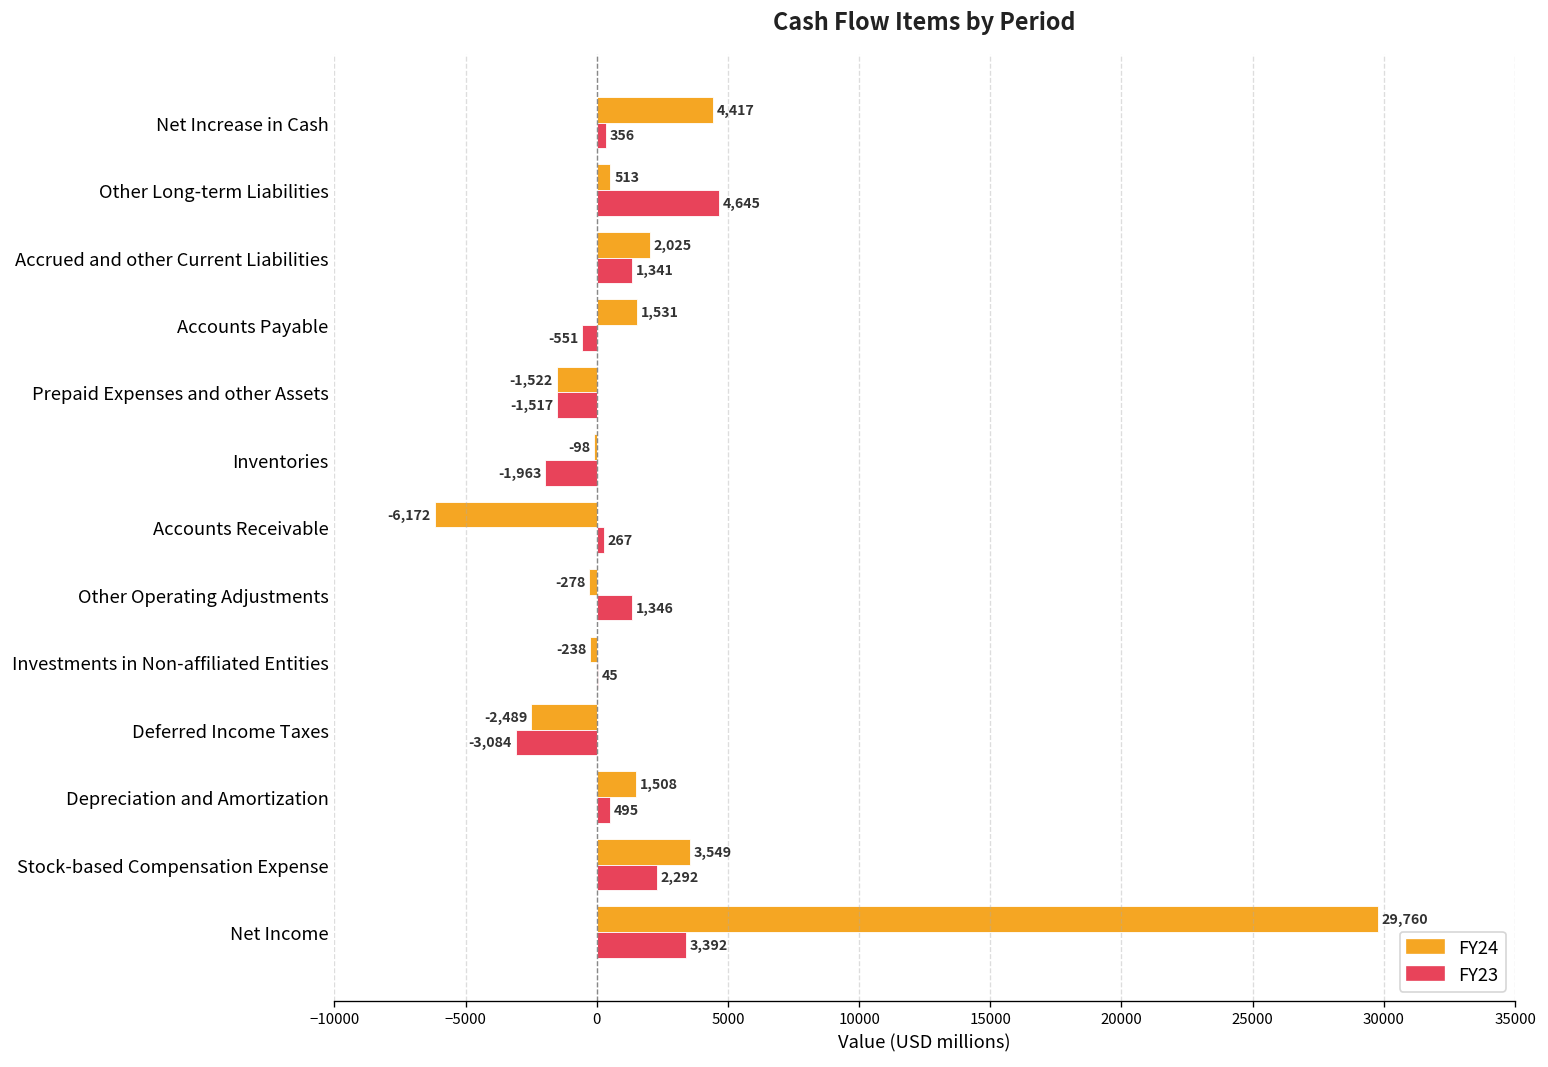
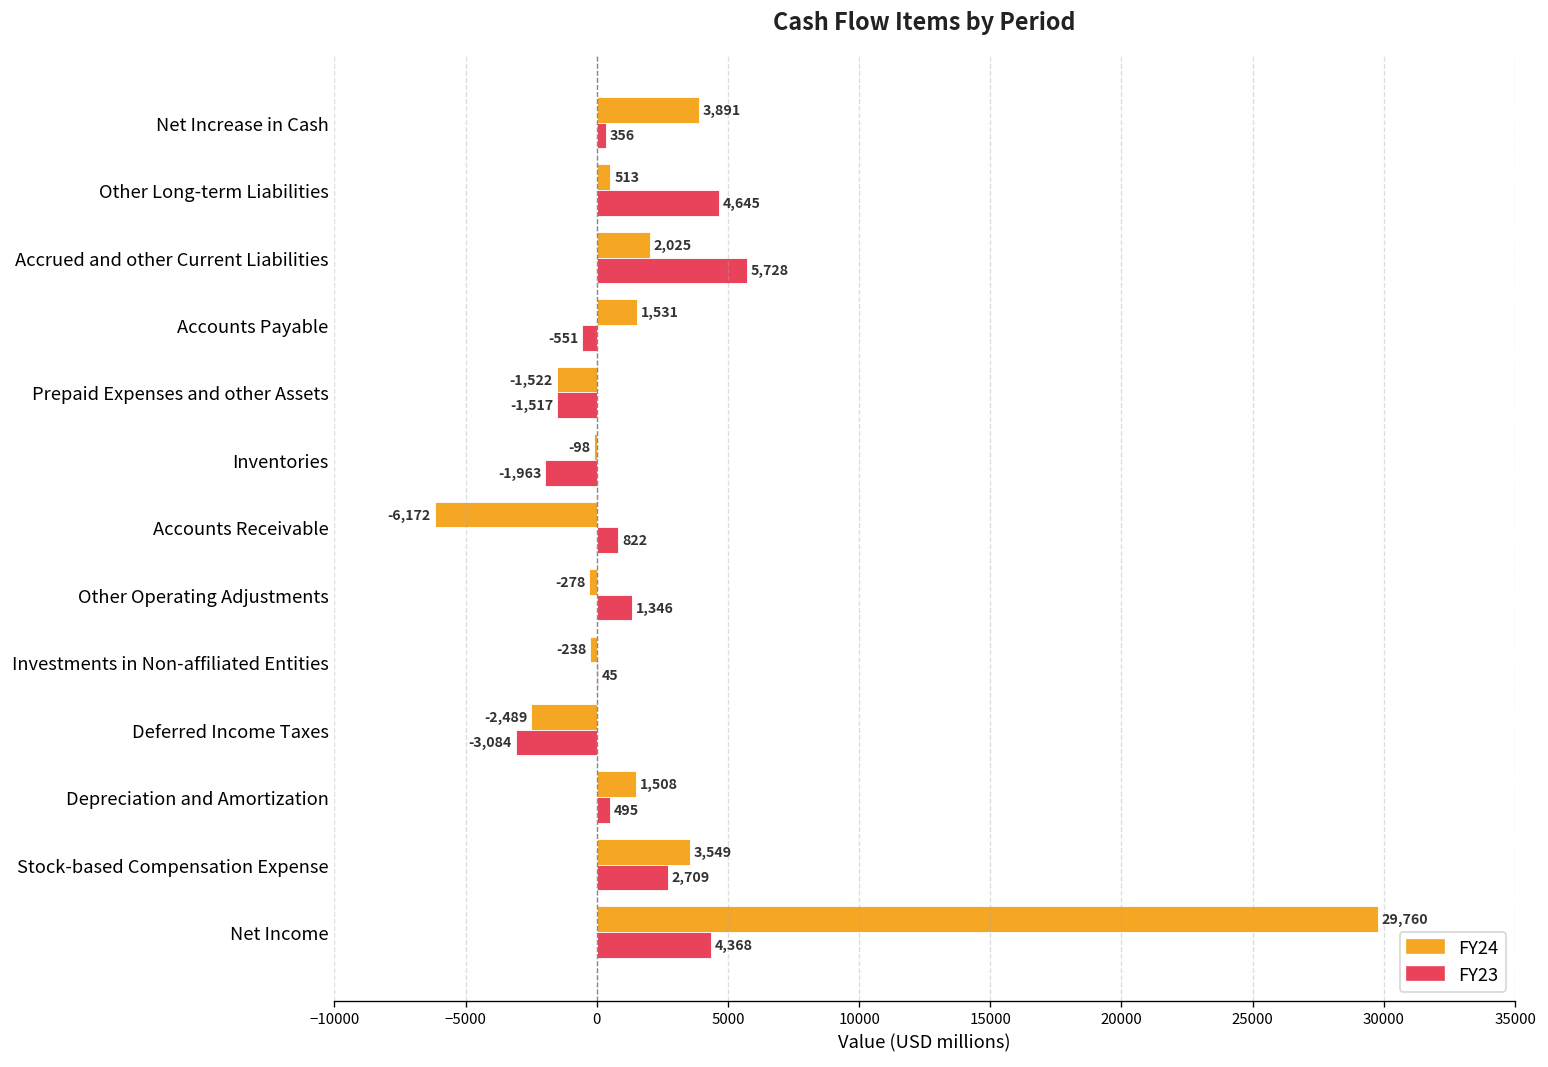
FY24, Net Increase in Cash: 4,417 -> 3,891
FY23, Accrued and other Current Liabilities: 1,341 -> 5,728
FY23, Accounts Receivable: 267 -> 822
FY23, Stock-based Compensation Expense: 2,292 -> 2,709
FY23, Net Income: 3,392 -> 4,368
